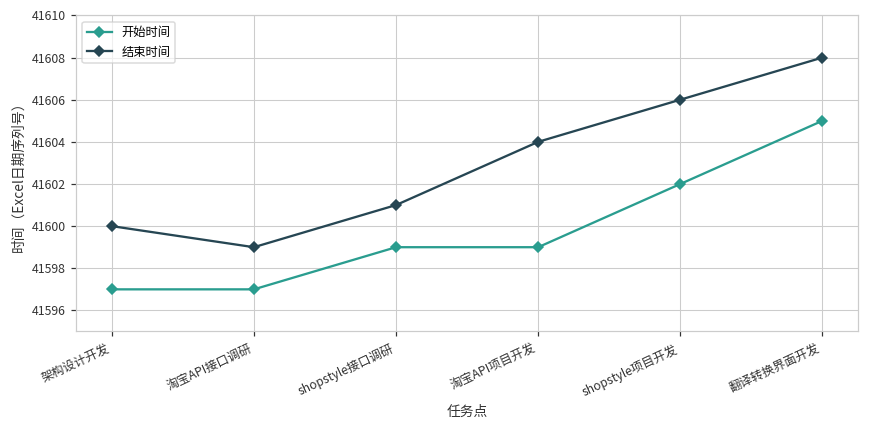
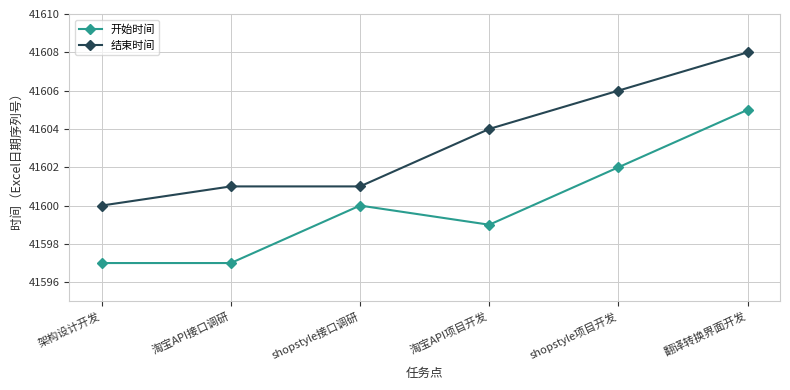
结束时间, 淘宝API接口调研: 41599 -> 41601
开始时间, shopstyle接口调研: 41599 -> 41600
